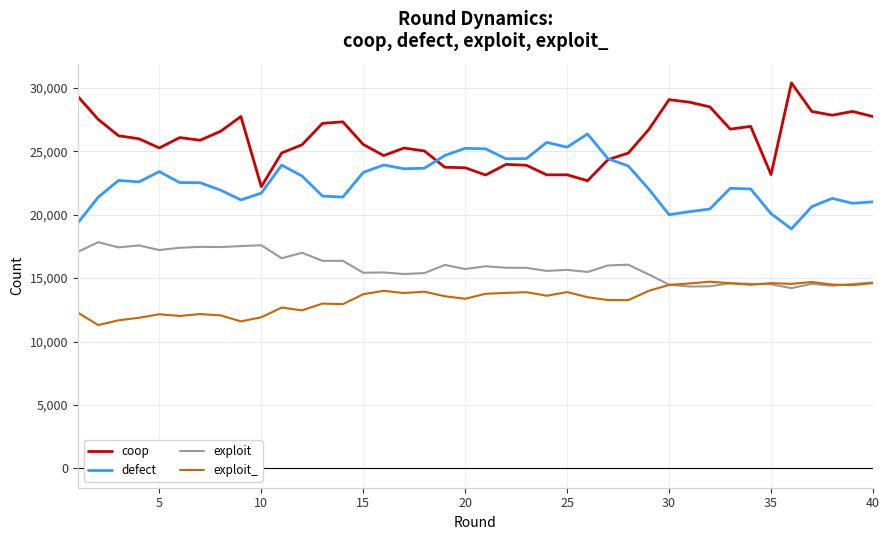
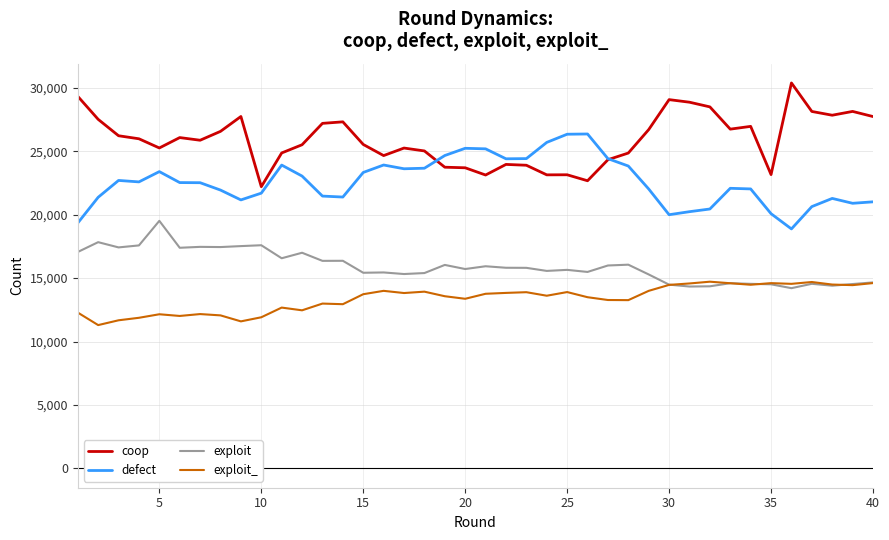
exploit, 5: 17,200 -> 19,500
defect, 25: 25,300 -> 26,300
